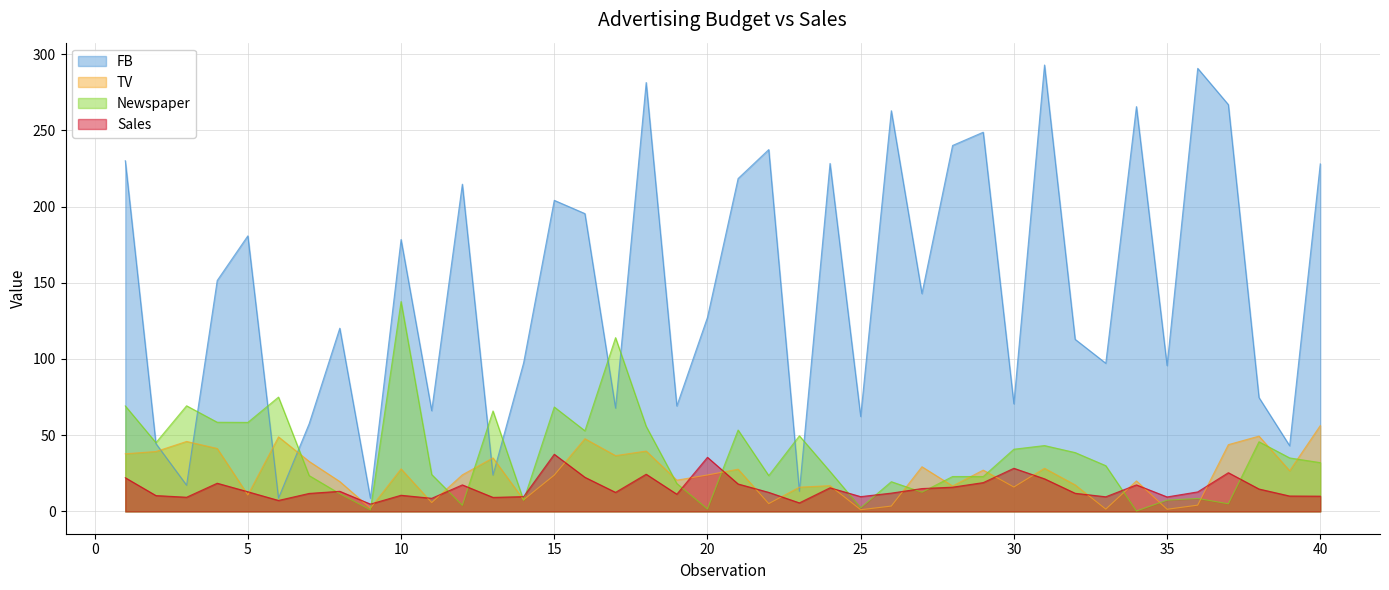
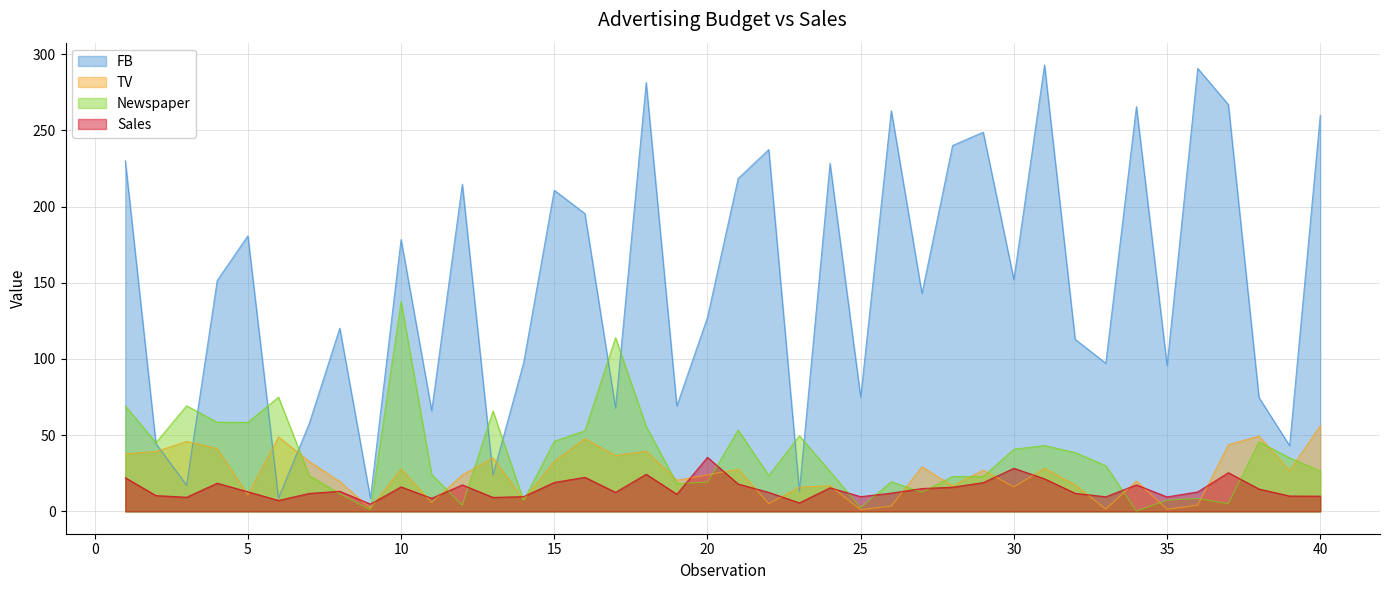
Sales, 10: 11 -> 16
FB, 15: 204 -> 211
TV, 15: 24 -> 33
Newspaper, 15: 69 -> 46
Sales, 15: 38 -> 19
Newspaper, 20: 2 -> 19
FB, 25: 62 -> 75
FB, 30: 71 -> 152
FB, 40: 228 -> 260
Newspaper, 40: 32 -> 27
